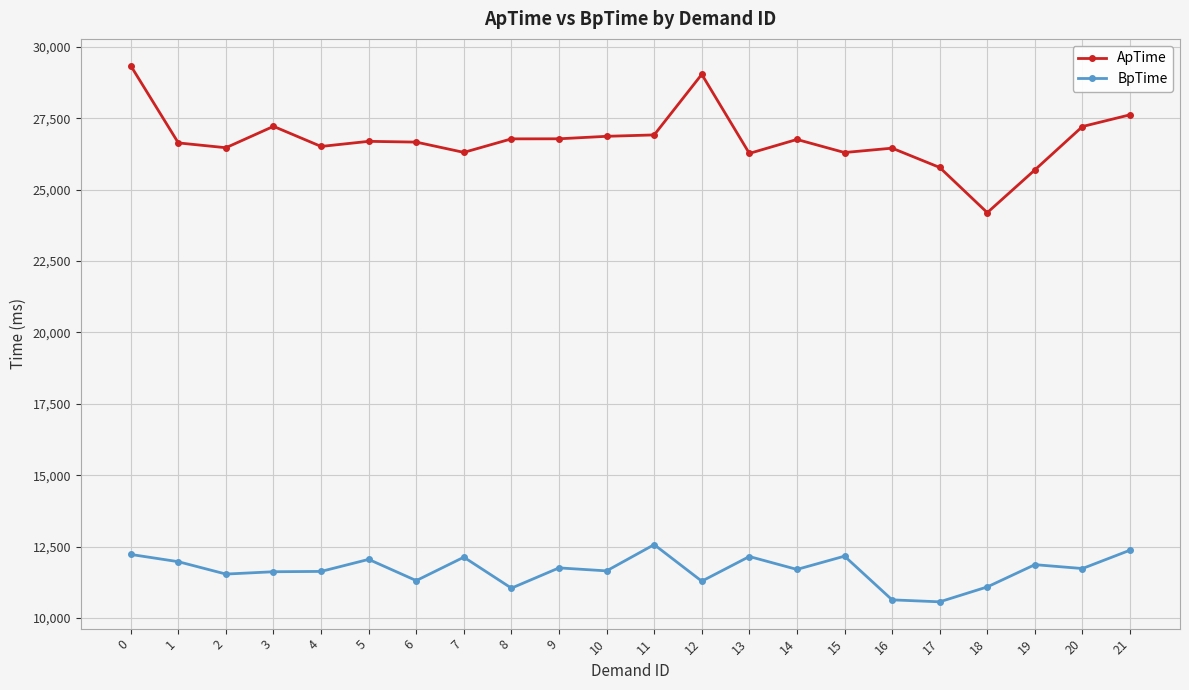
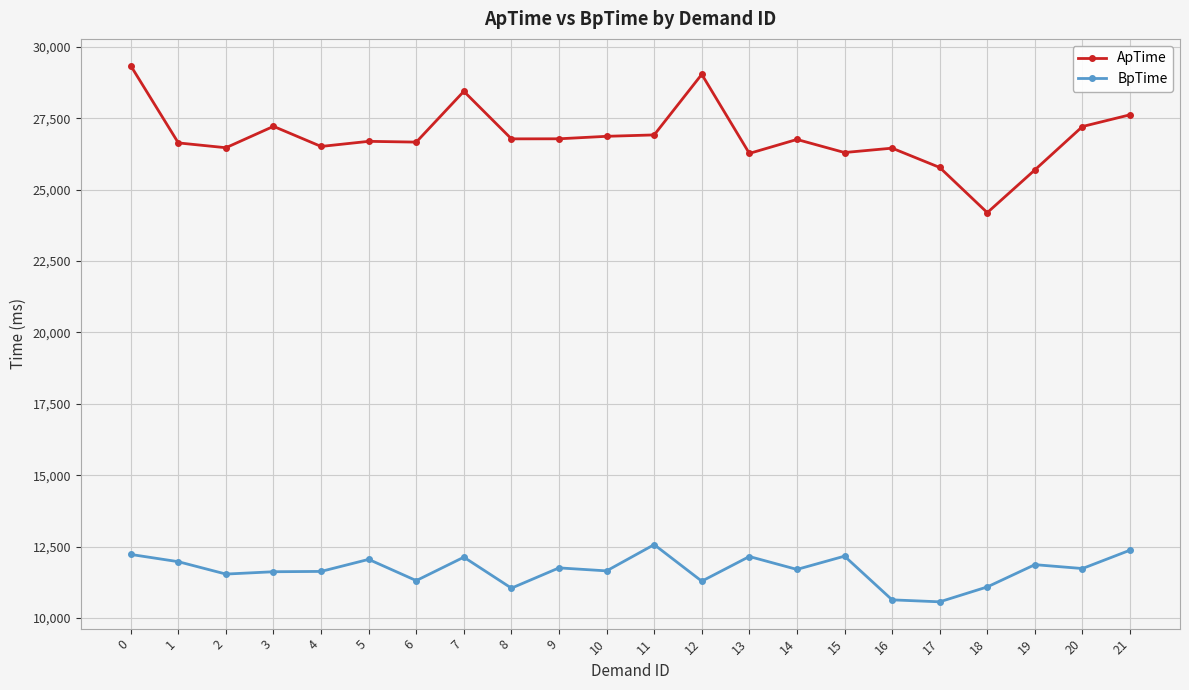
ApTime, 7: 26,300 -> 28,400
